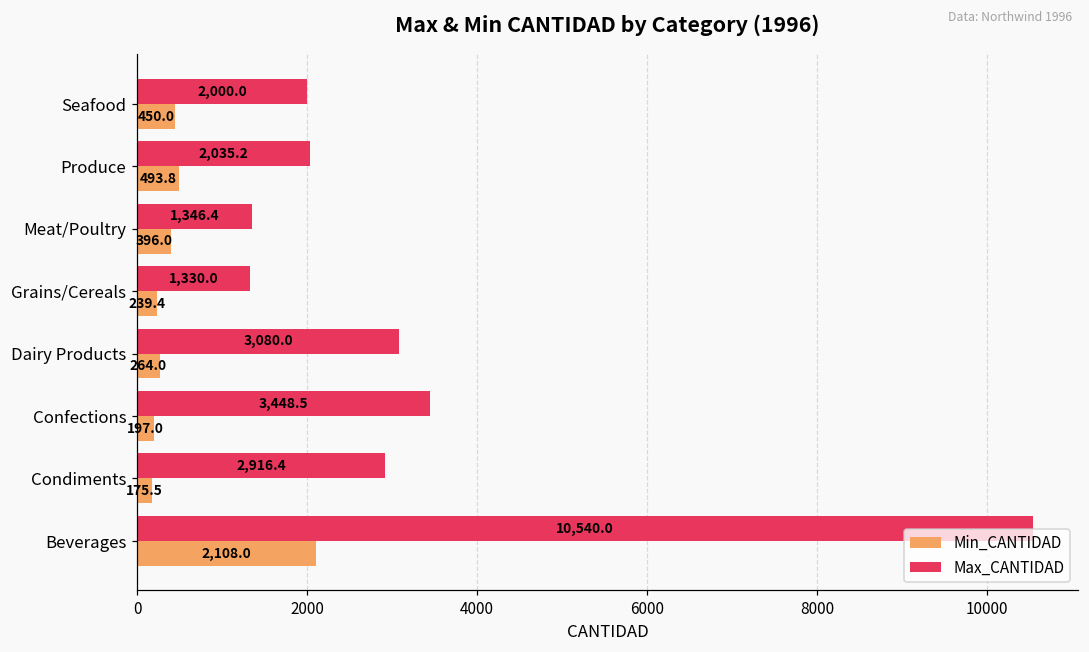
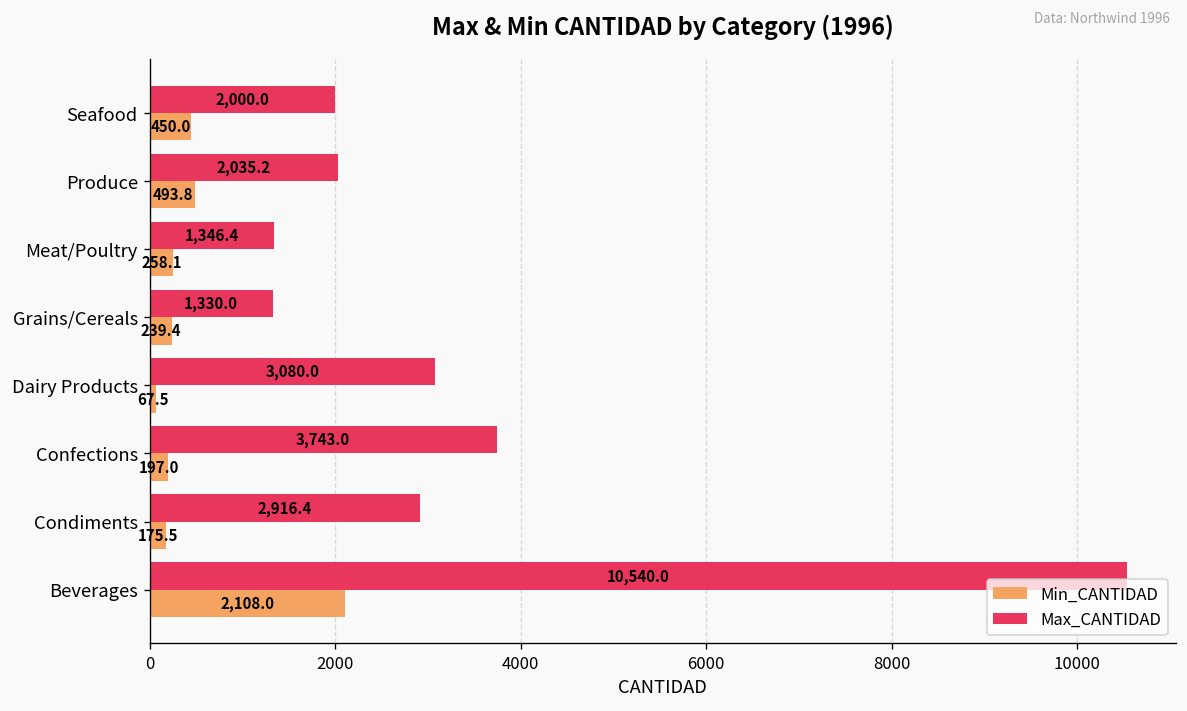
Min_CANTIDAD, Meat/Poultry: 396.0 -> 258.1
Min_CANTIDAD, Dairy Products: 264.0 -> 67.5
Max_CANTIDAD, Confections: 3,448.5 -> 3,743.0
